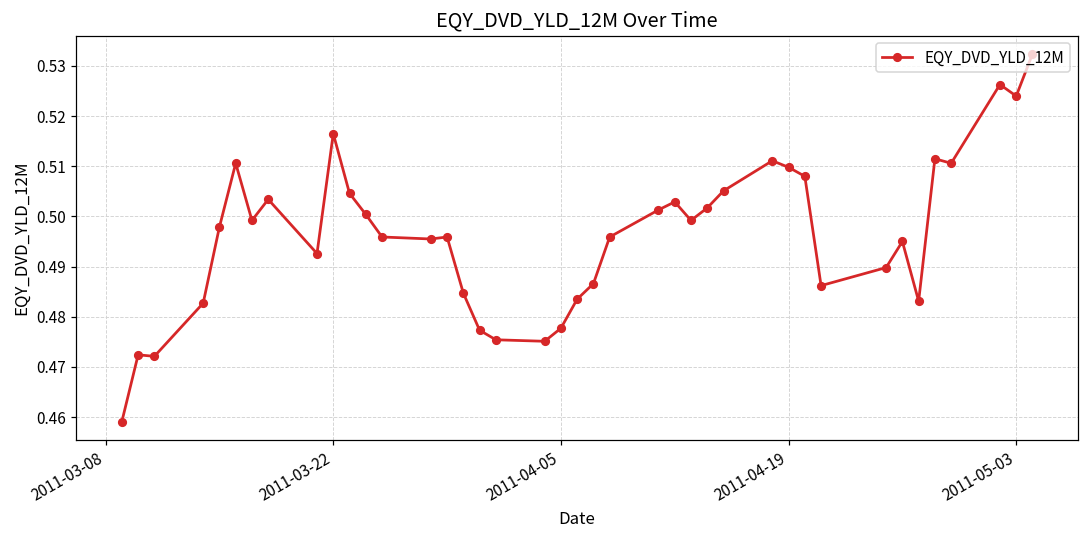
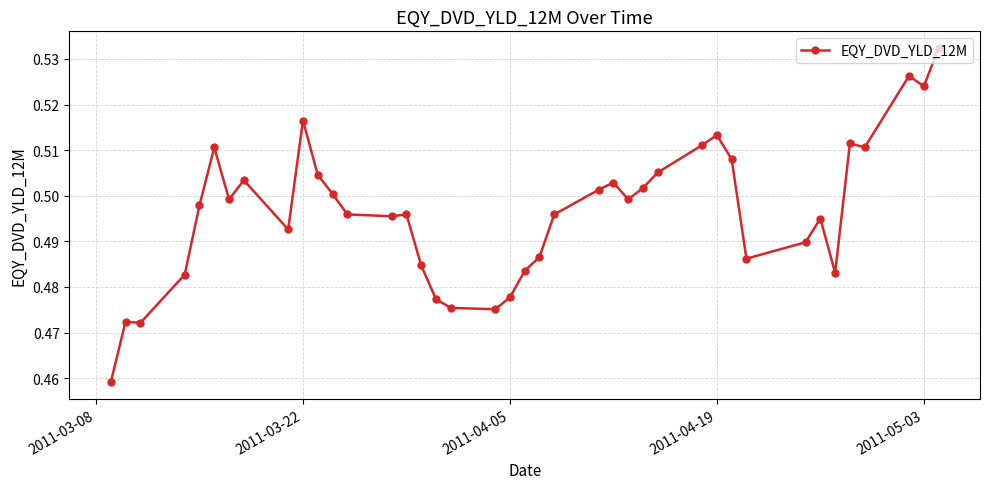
2011-04-19: 0.510 -> 0.513
